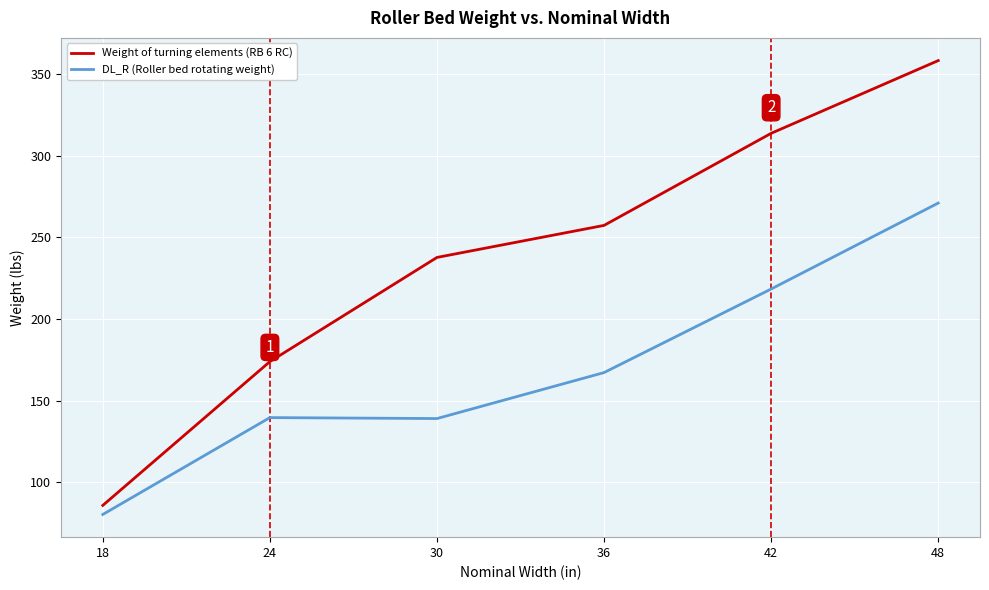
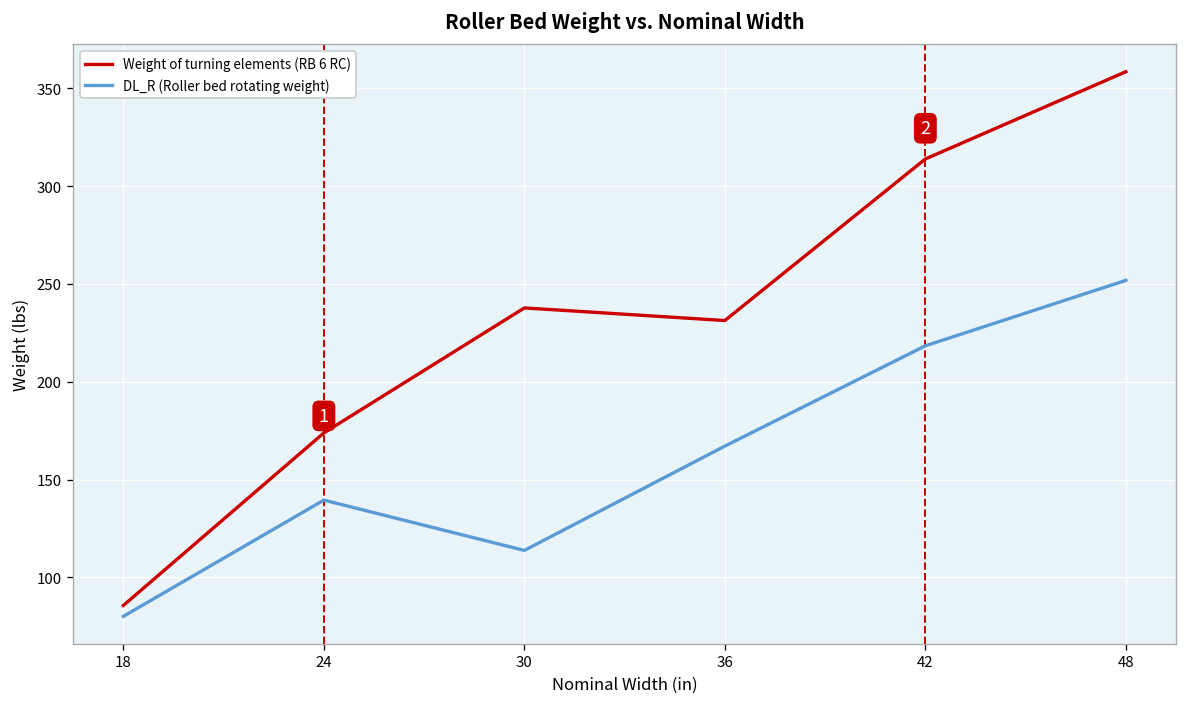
DL_R (Roller bed rotating weight), 30: 139 -> 114
Weight of turning elements (RB 6 RC), 36: 257 -> 231
DL_R (Roller bed rotating weight), 48: 271 -> 252
